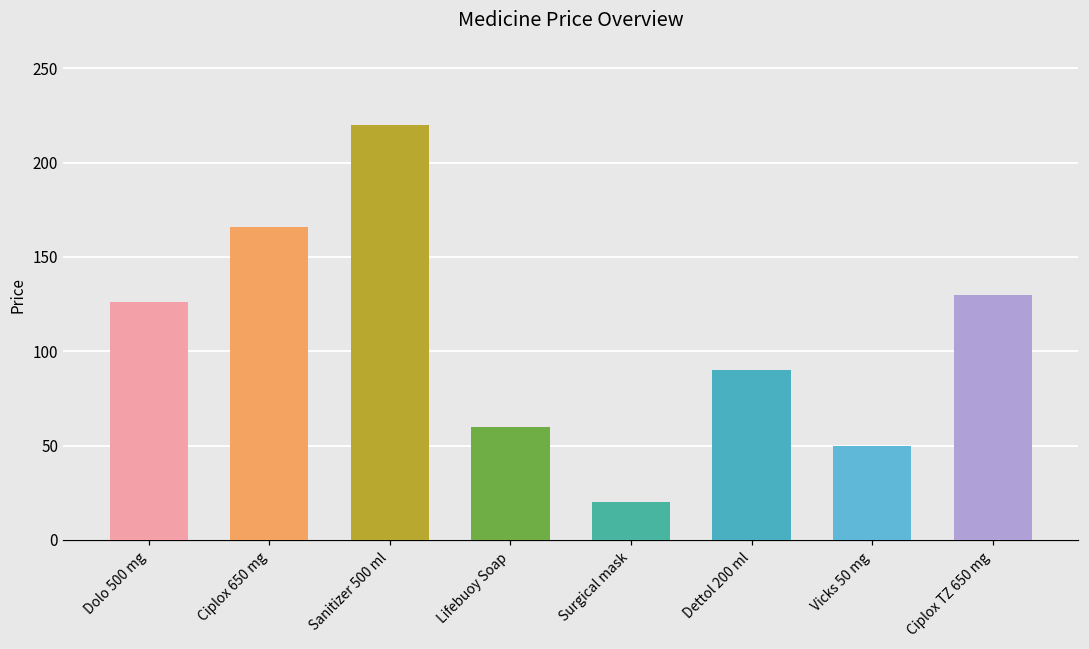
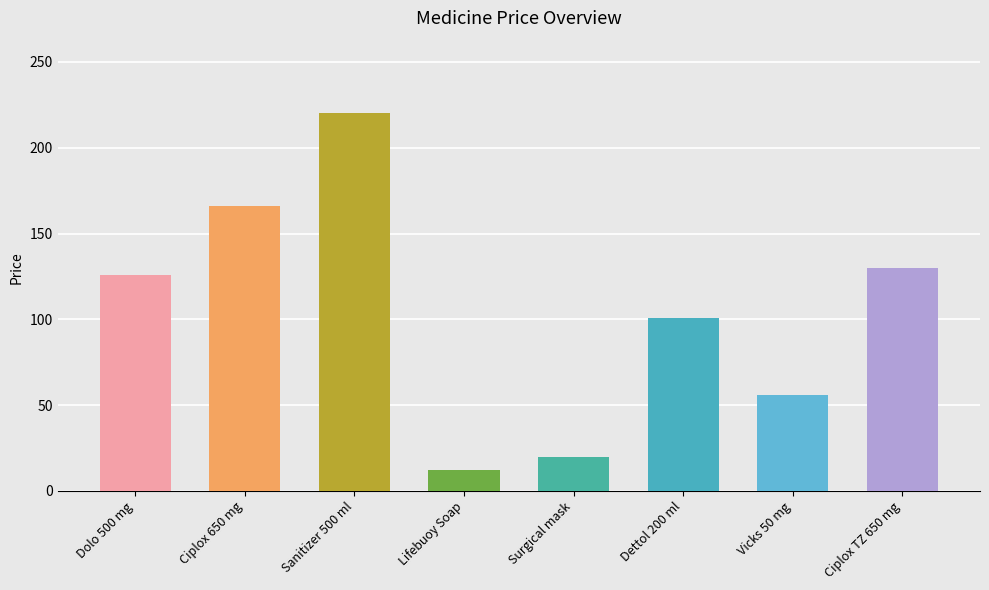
Lifebuoy Soap: 60 -> 12
Dettol 200 ml: 90 -> 101
Vicks 50 mg: 50 -> 56
